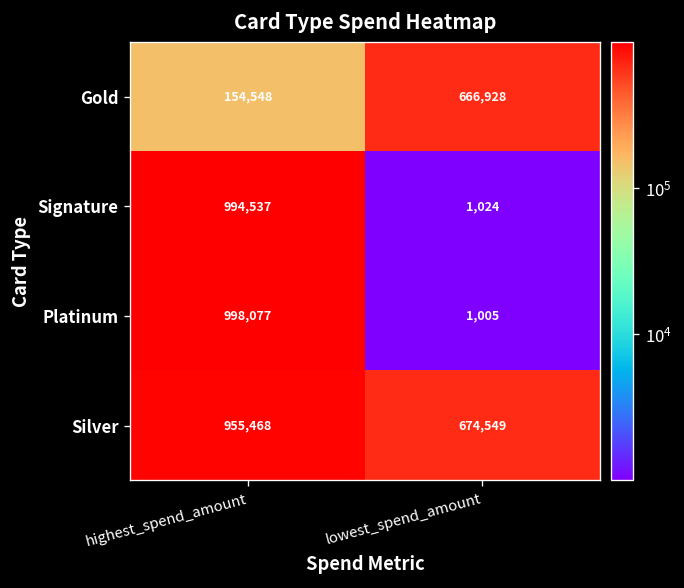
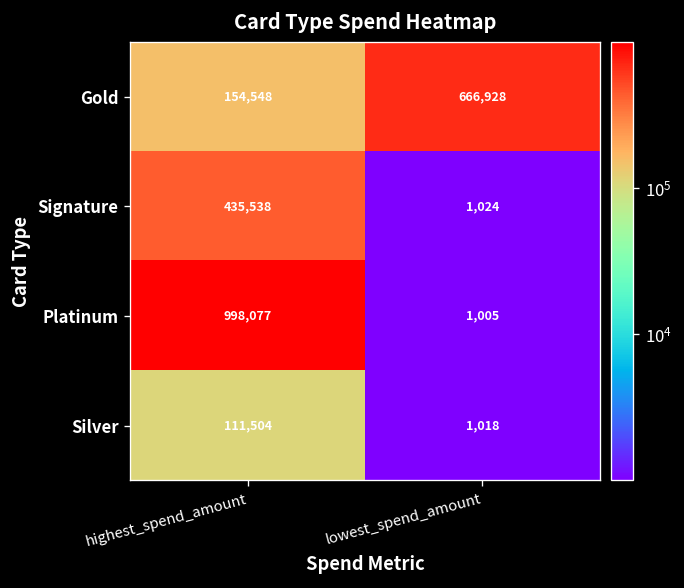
Signature, highest_spend_amount: 994,537 -> 435,538
Silver, highest_spend_amount: 955,468 -> 111,504
Silver, lowest_spend_amount: 674,549 -> 1,018
